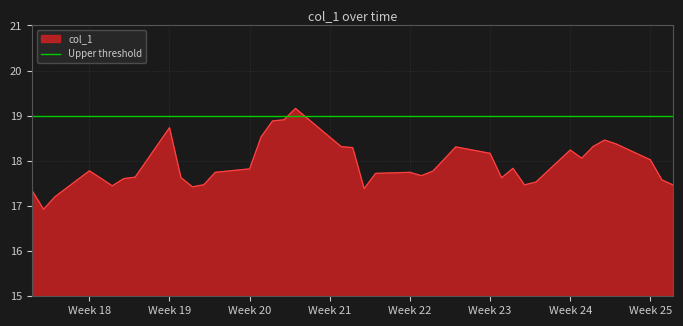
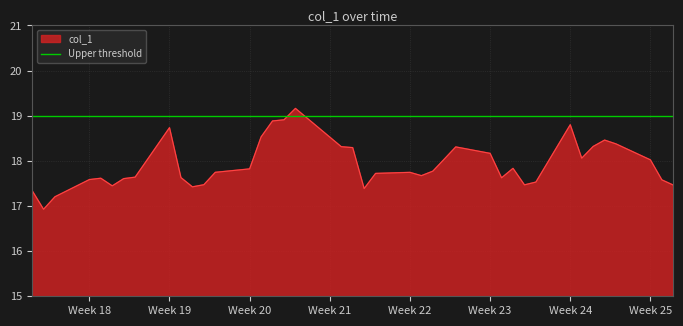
Week 18: 17.8 -> 17.6
Week 24: 18.2 -> 18.8
